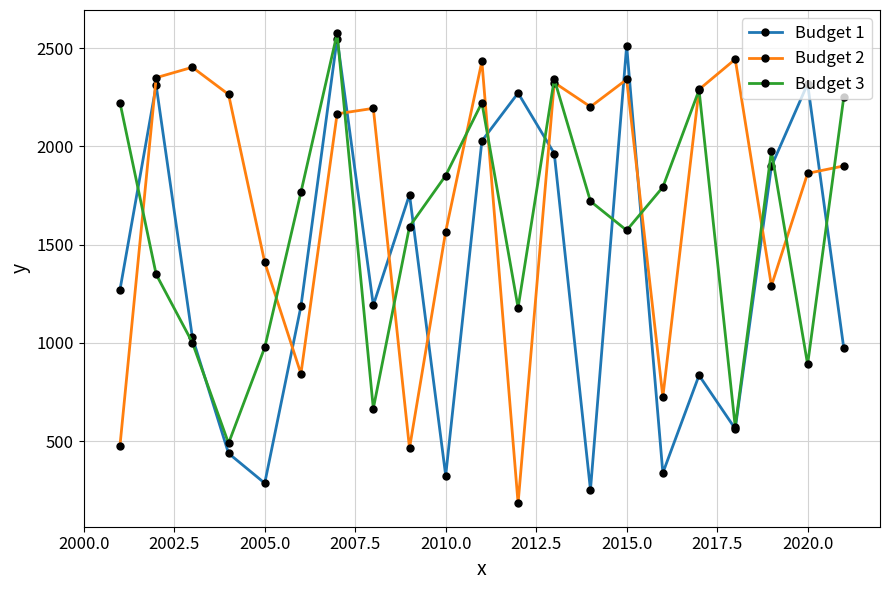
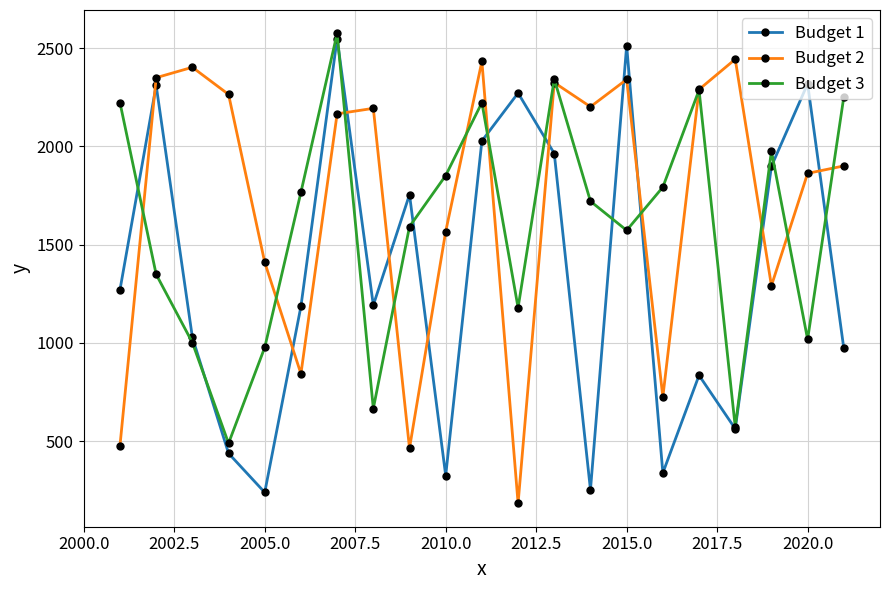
Budget 1, 2005.0: 290 -> 240
Budget 3, 2020.0: 890 -> 1020
